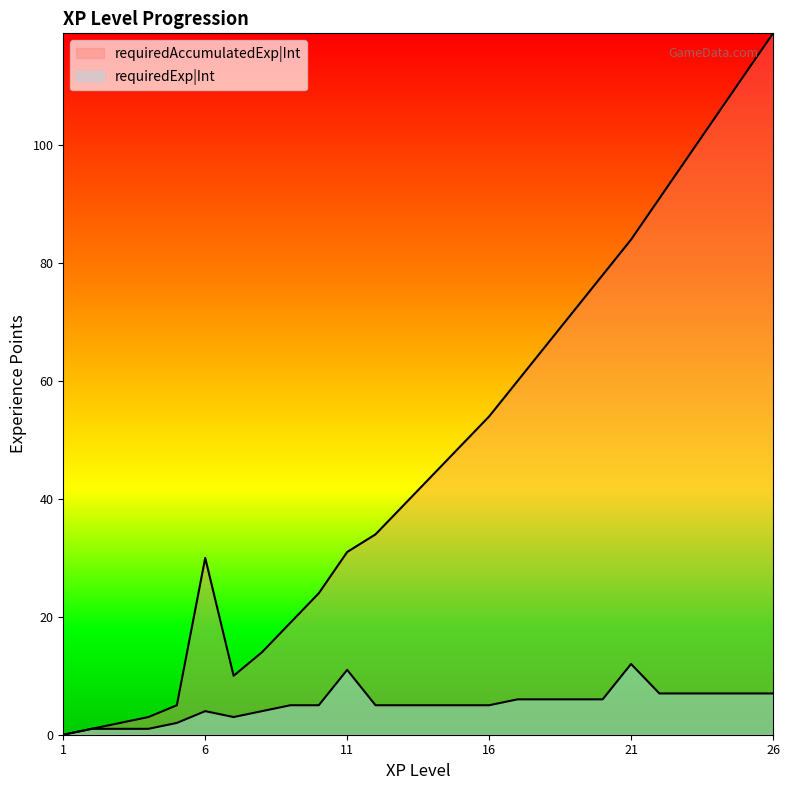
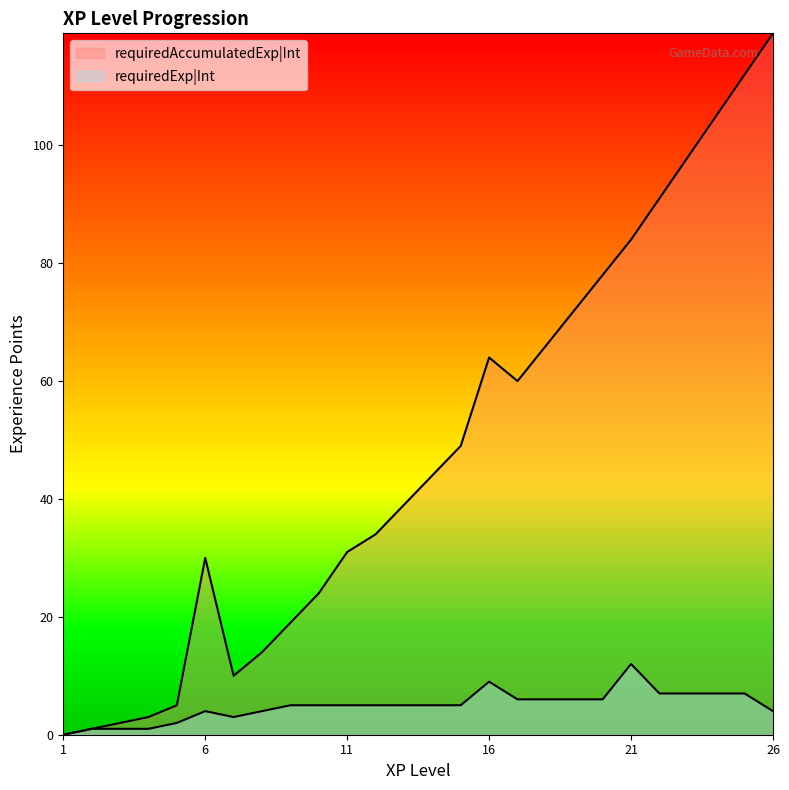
requiredExp|Int, 11: 11 -> 5
requiredAccumulatedExp|Int, 16: 54 -> 64
requiredExp|Int, 16: 5 -> 9
requiredExp|Int, 26: 7 -> 4
